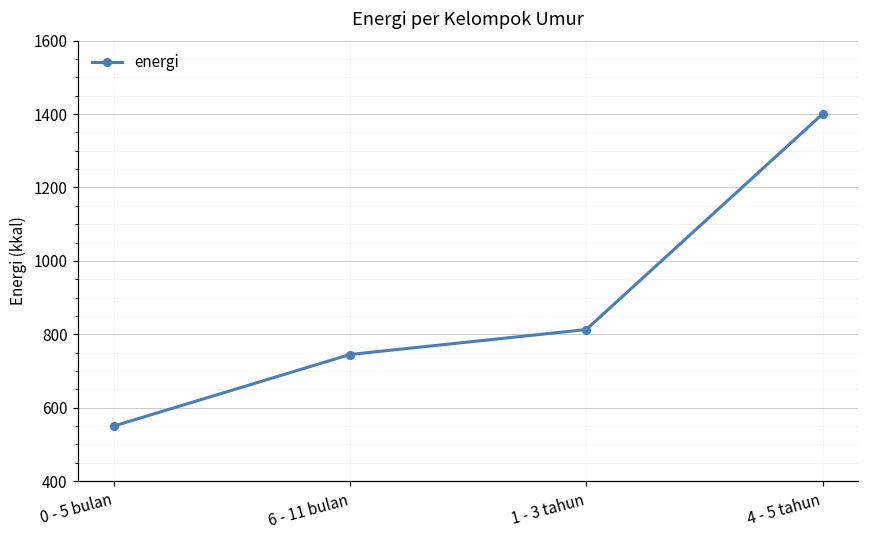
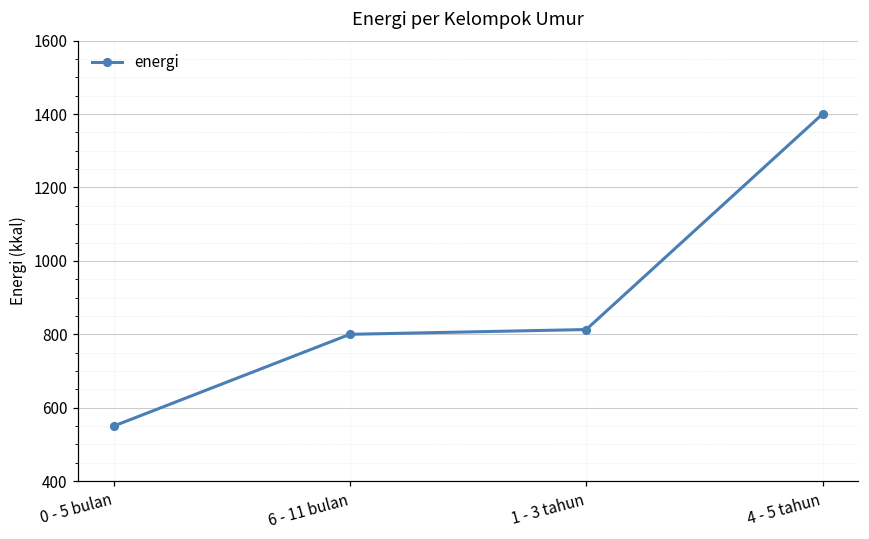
6 - 11 bulan: 750 -> 800
